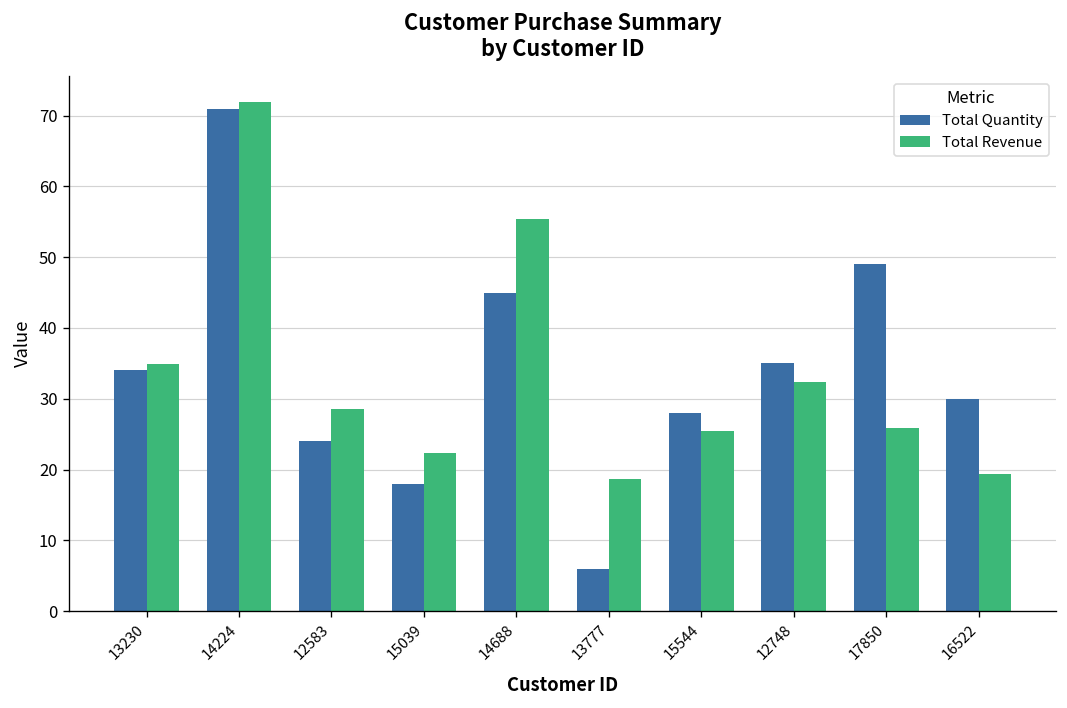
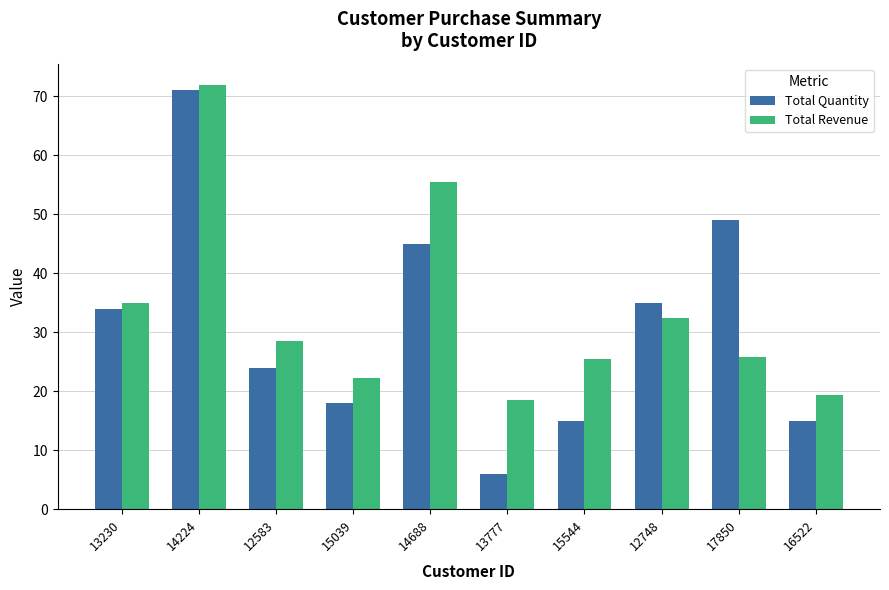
Total Quantity, 15544: 28 -> 15
Total Quantity, 16522: 30 -> 15
